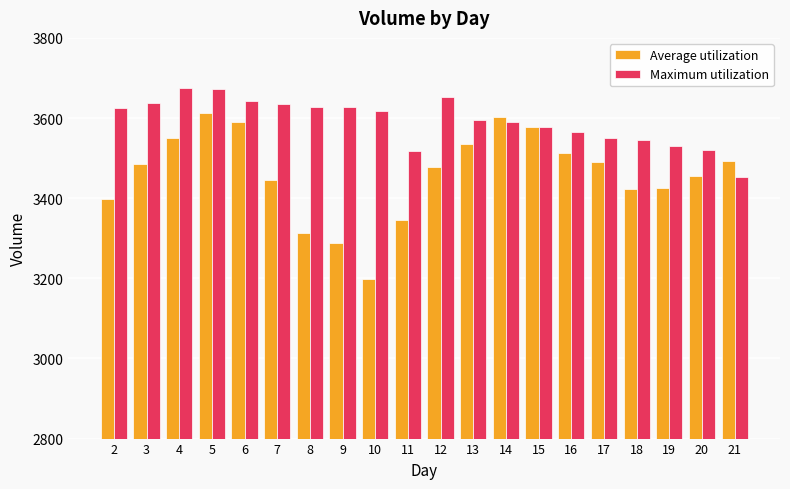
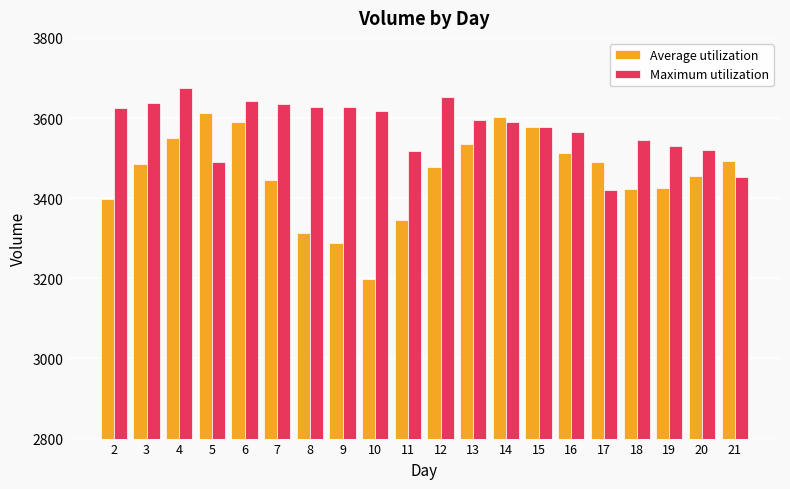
Maximum utilization, 5: 3670 -> 3490
Maximum utilization, 17: 3550 -> 3420
